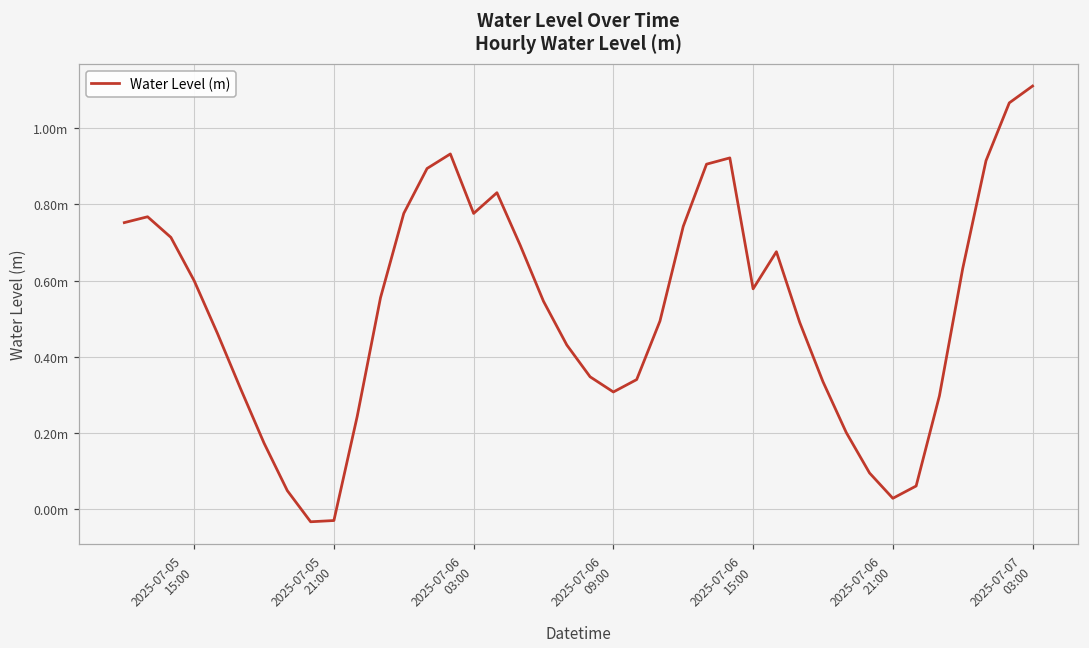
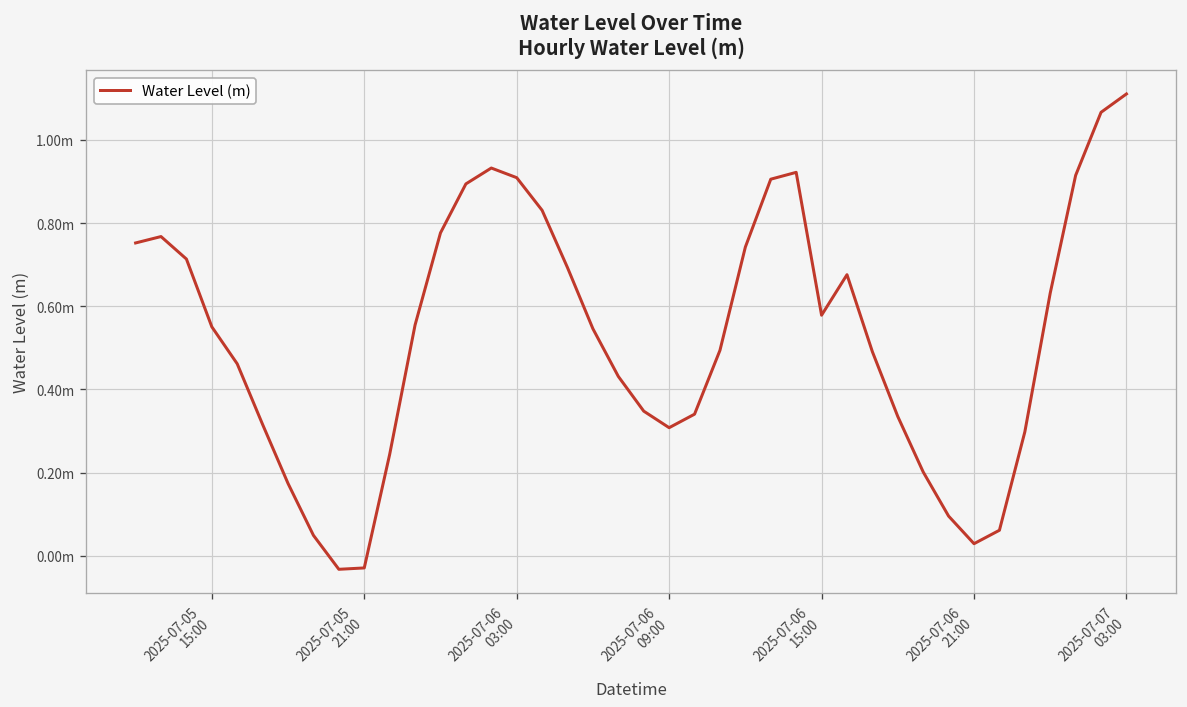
2025-07-05 15:00: 0.60m -> 0.55m
2025-07-06 03:00: 0.78m -> 0.91m
